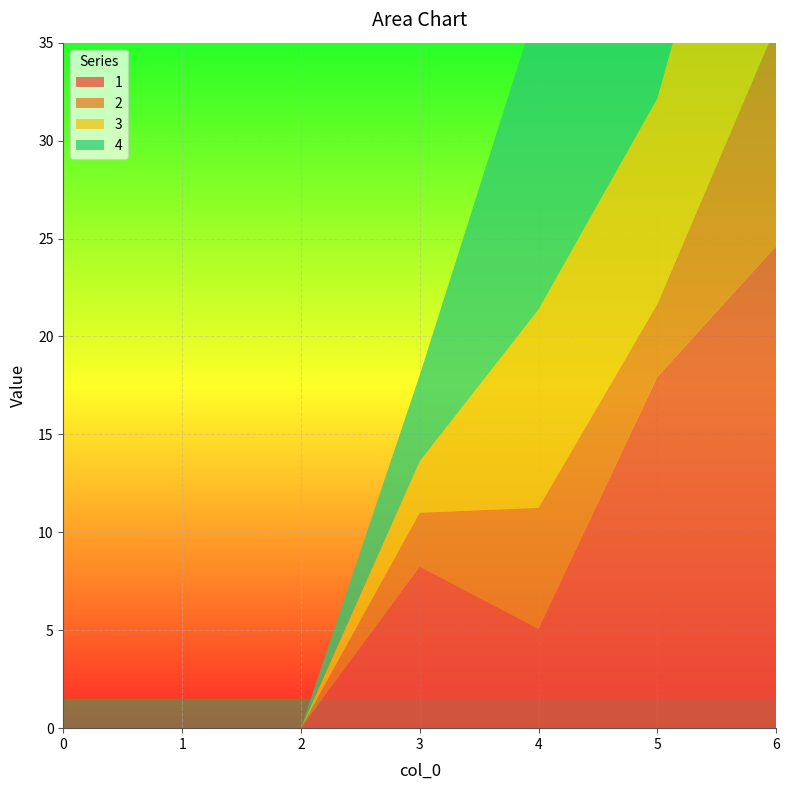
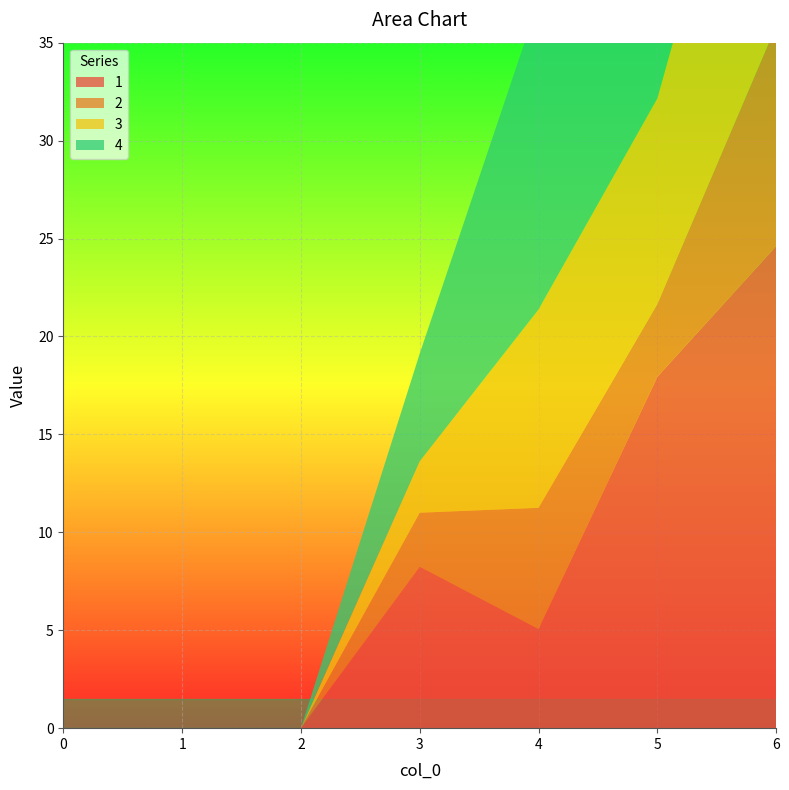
4, 3: 4.4 -> 5.5
